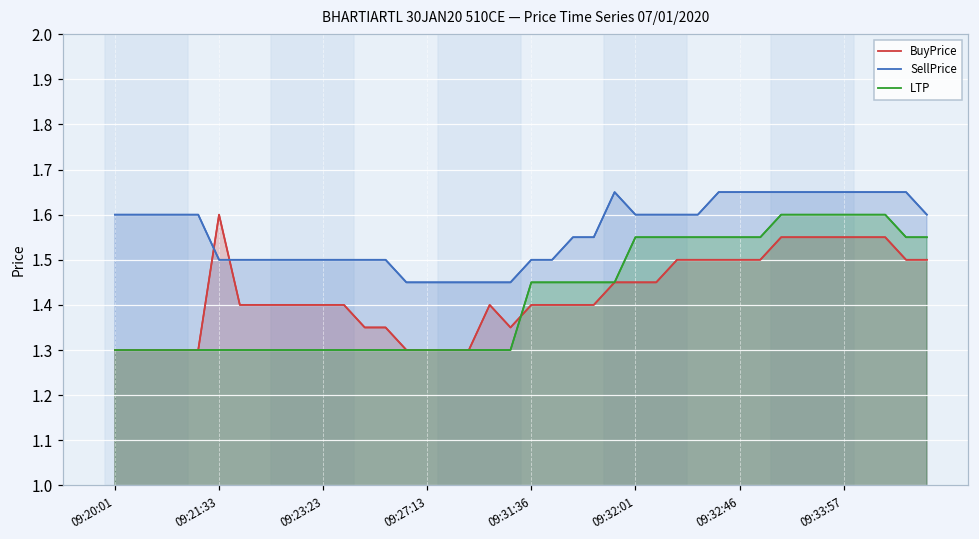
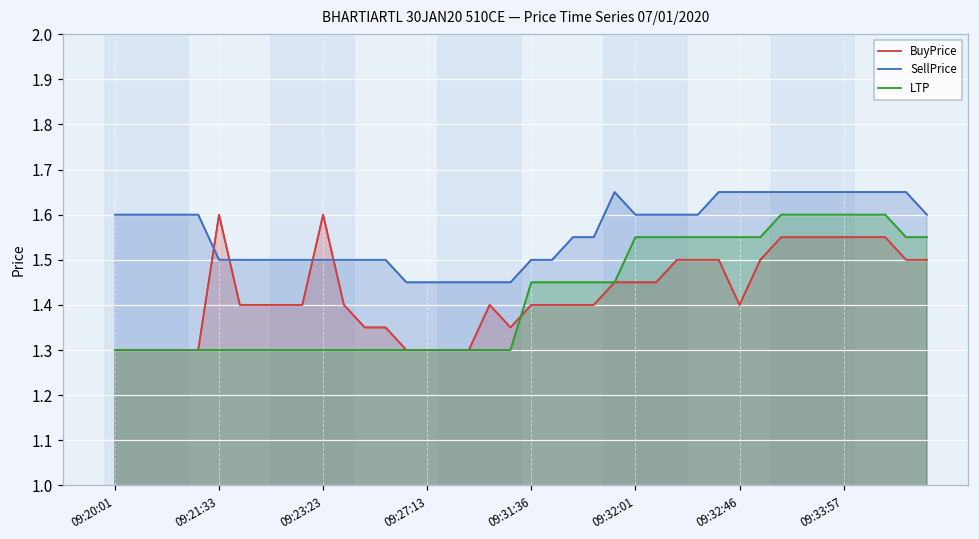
BuyPrice, 09:23:23: 1.4 -> 1.6
BuyPrice, 09:32:46: 1.5 -> 1.4
